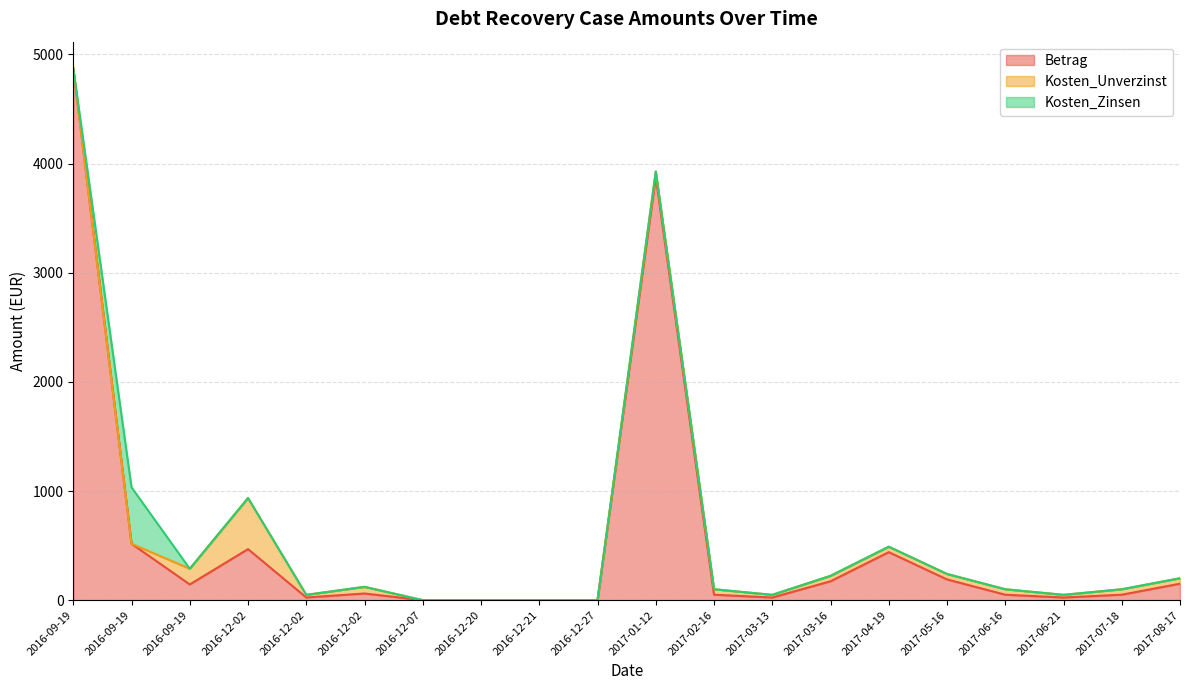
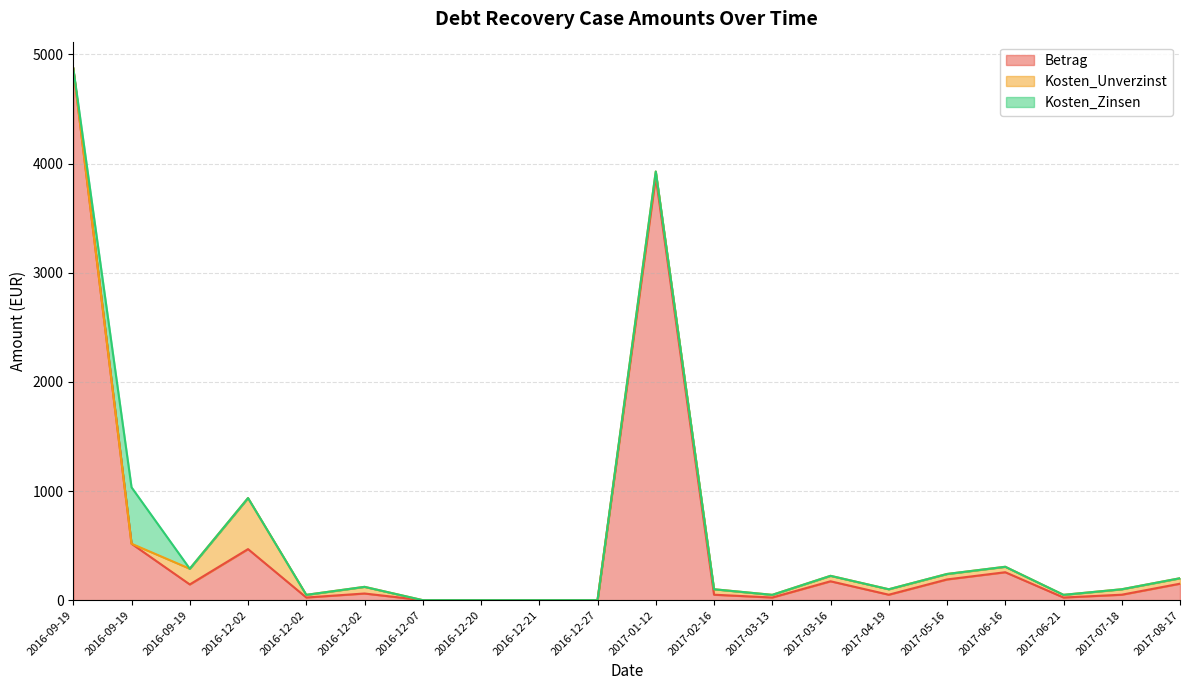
Betrag, 2017-04-19: 440 -> 50
Betrag, 2017-06-16: 50 -> 260
